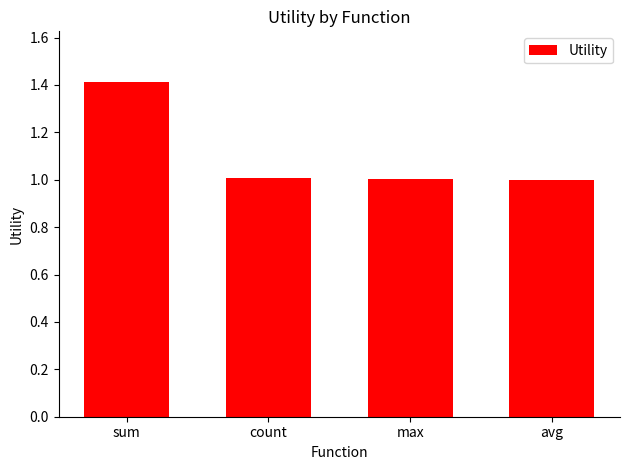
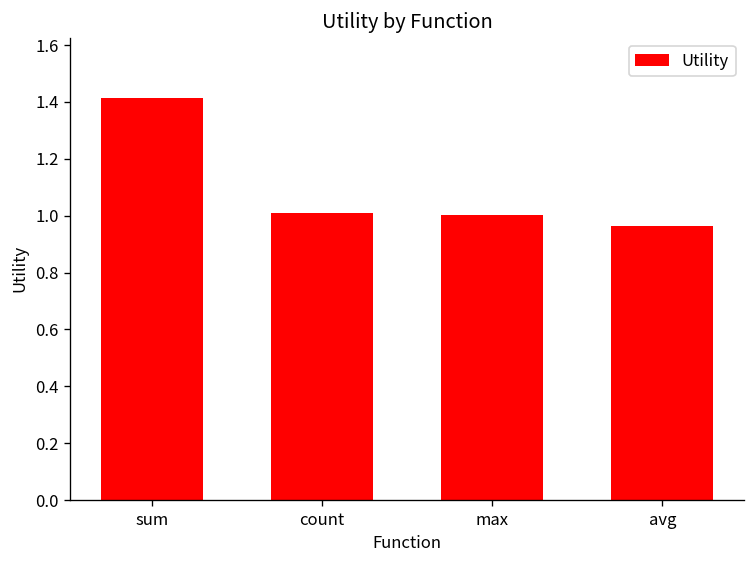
avg: 1.00 -> 0.96
